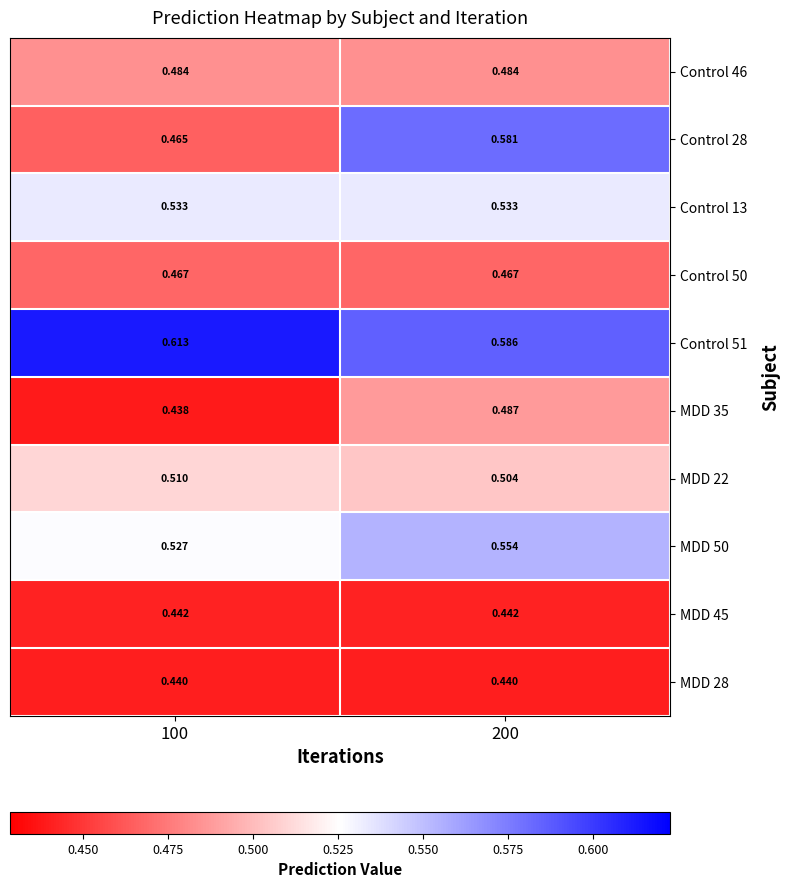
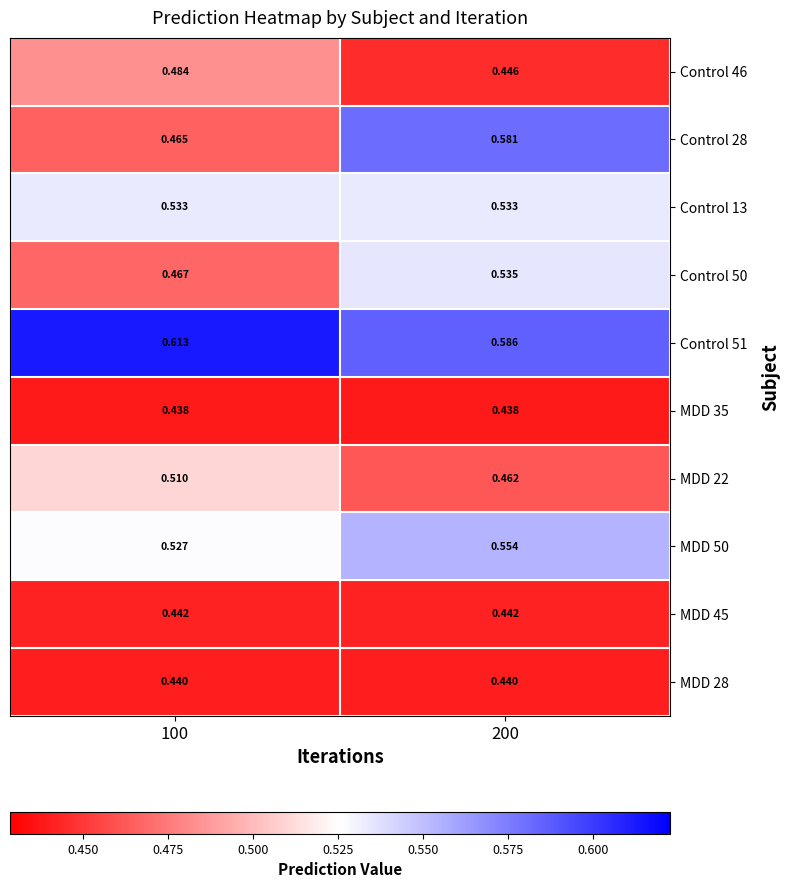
Control 46, 200: 0.484 -> 0.446
Control 50, 200: 0.467 -> 0.535
MDD 35, 200: 0.487 -> 0.438
MDD 22, 200: 0.504 -> 0.462
